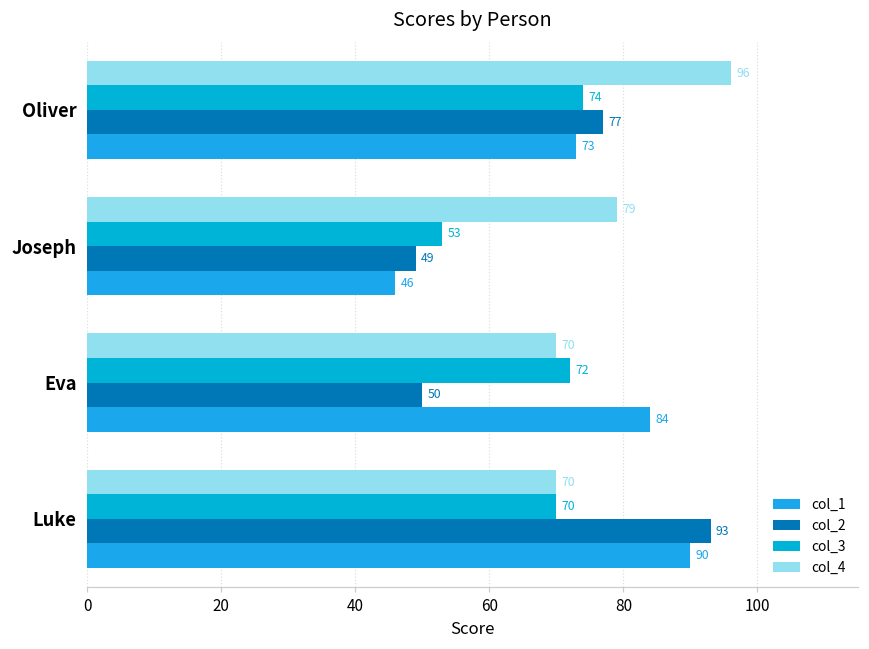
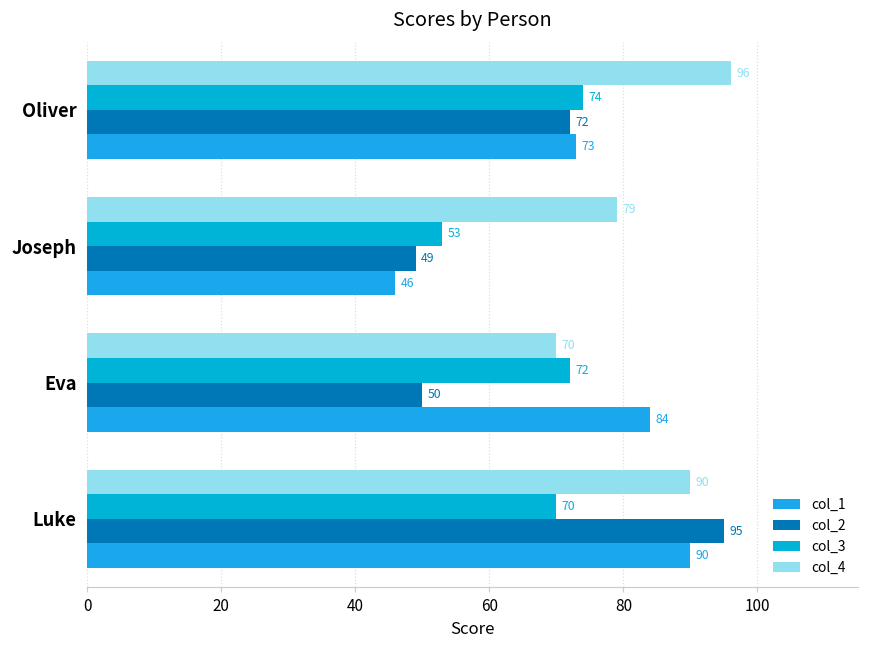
col_2, Oliver: 77 -> 72
col_4, Luke: 70 -> 90
col_2, Luke: 93 -> 95
